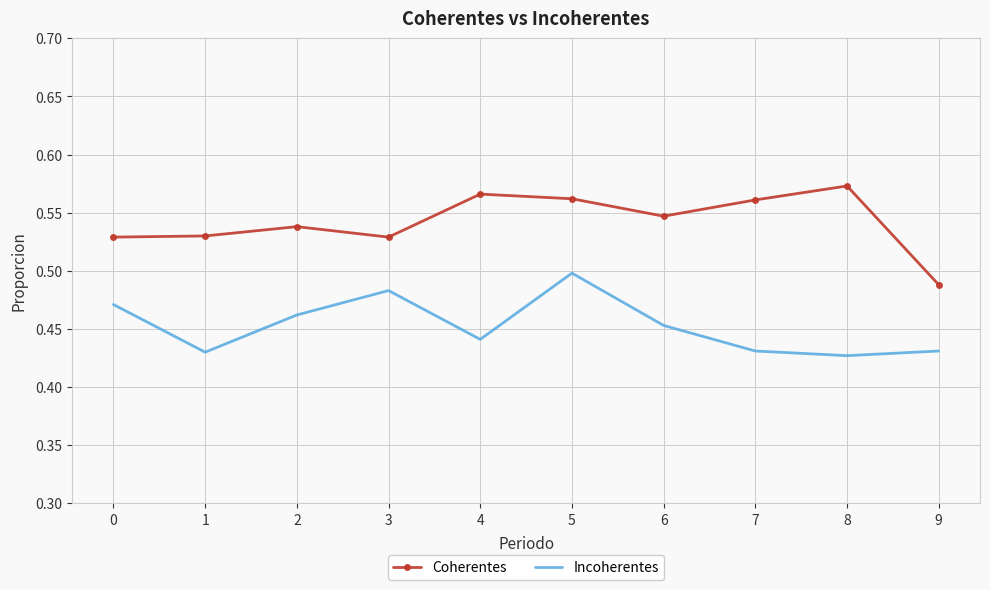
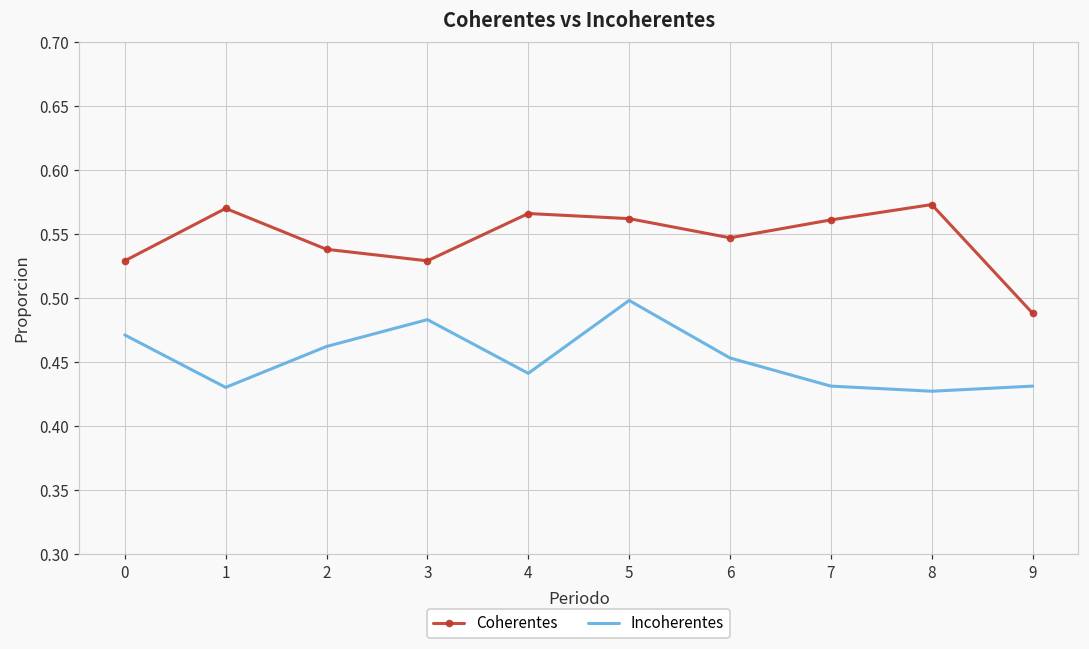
Coherentes, 1: 0.53 -> 0.57
